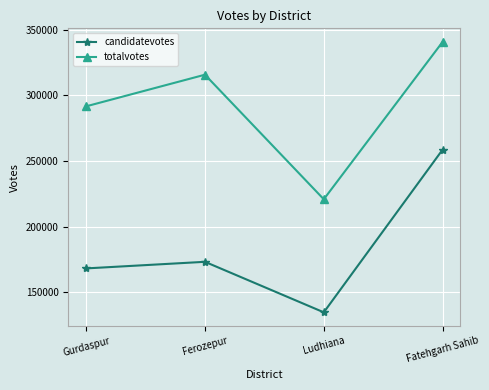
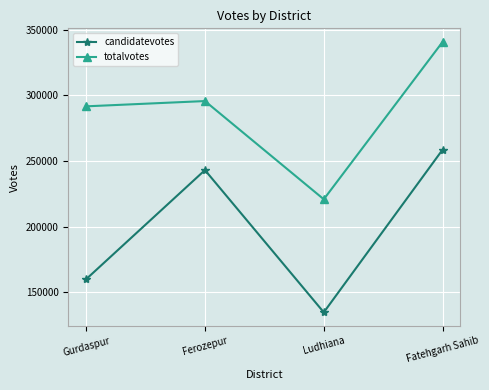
candidatevotes, Gurdaspur: 168000 -> 160000
candidatevotes, Ferozepur: 173000 -> 243000
totalvotes, Ferozepur: 316000 -> 296000
